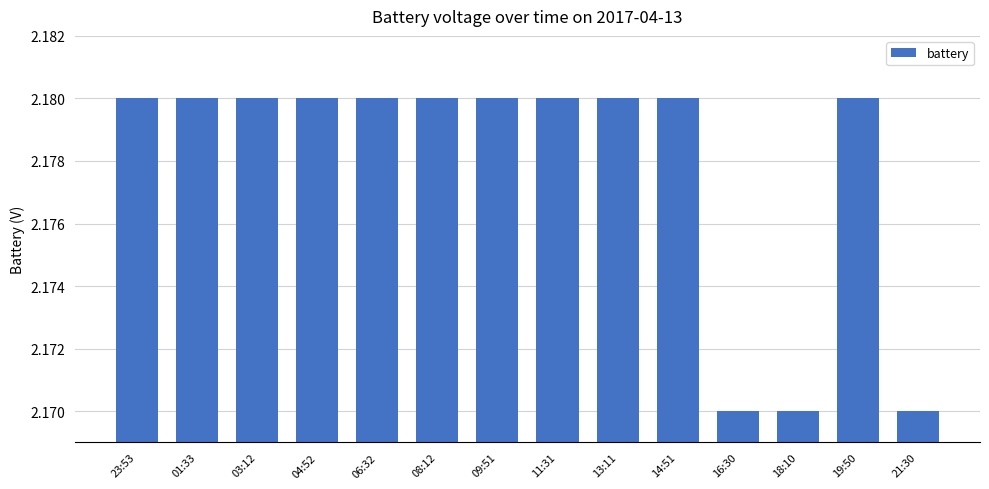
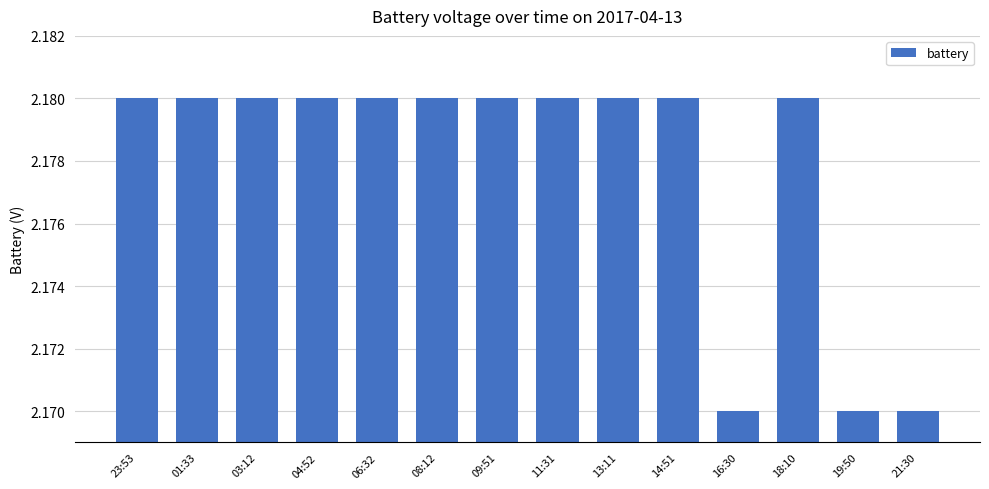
18:10: 2.17 -> 2.18
19:50: 2.18 -> 2.17
